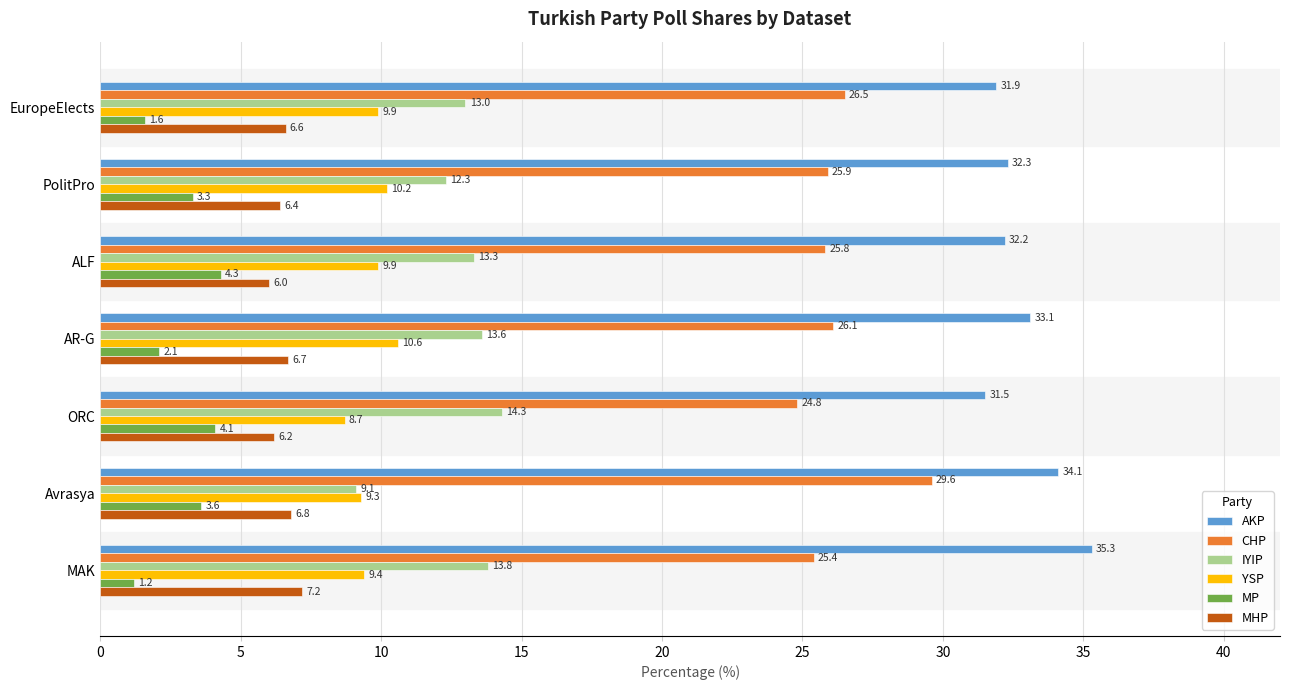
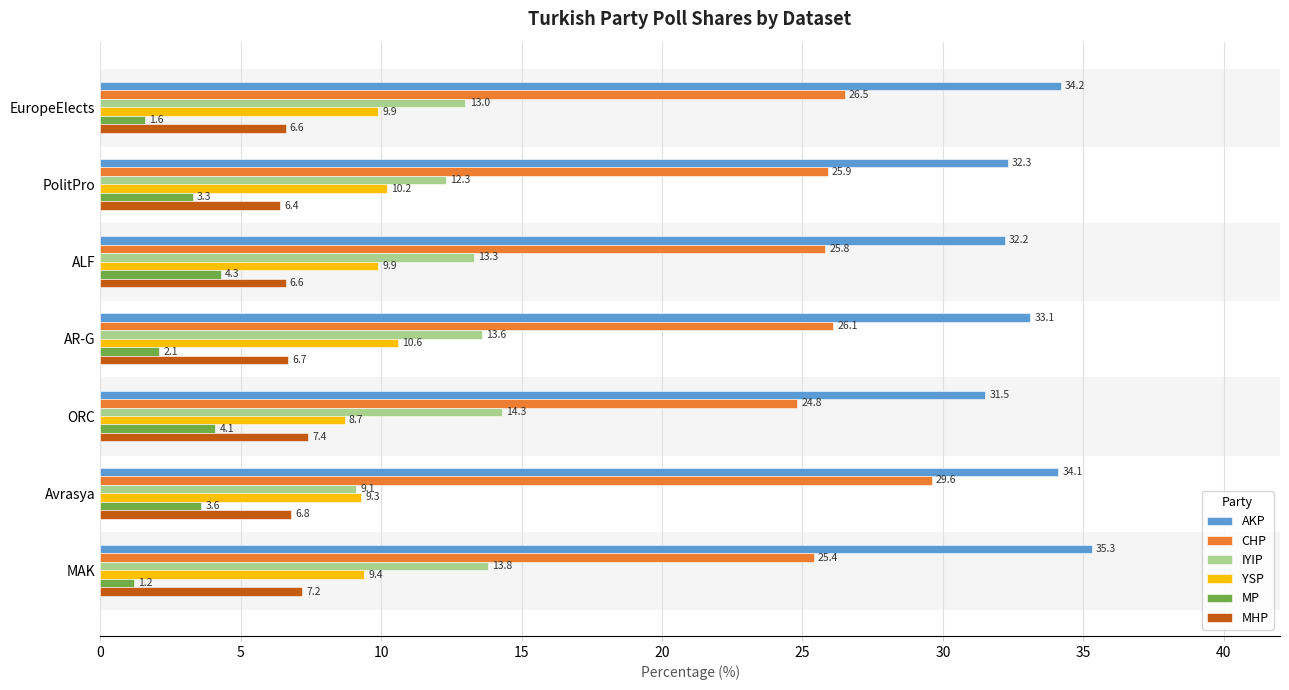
AKP, EuropeElects: 31.9 -> 34.2
MHP, ALF: 6.0 -> 6.6
MHP, ORC: 6.2 -> 7.4
